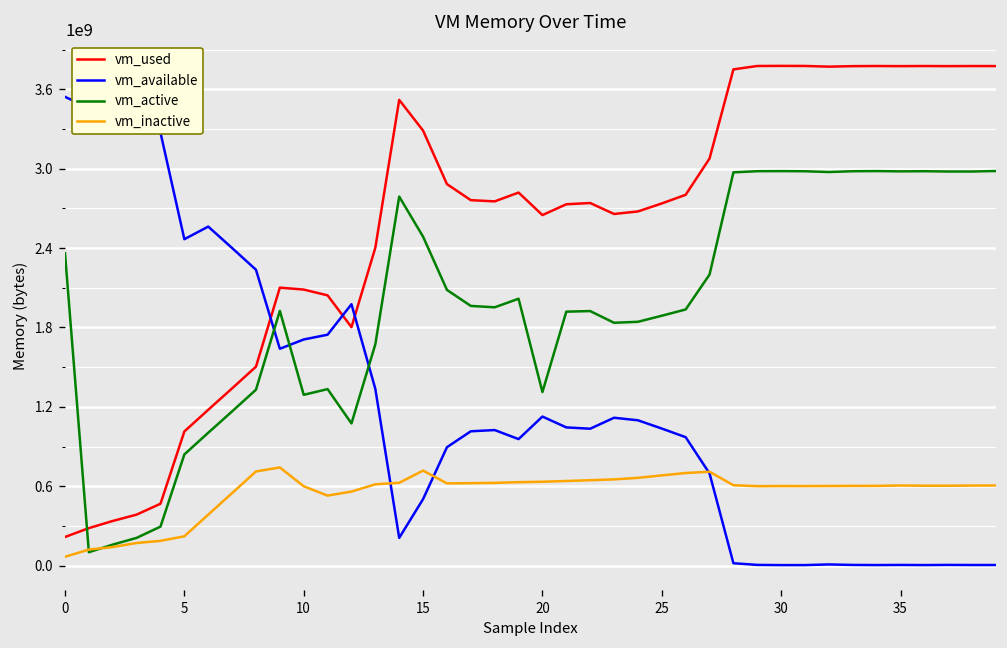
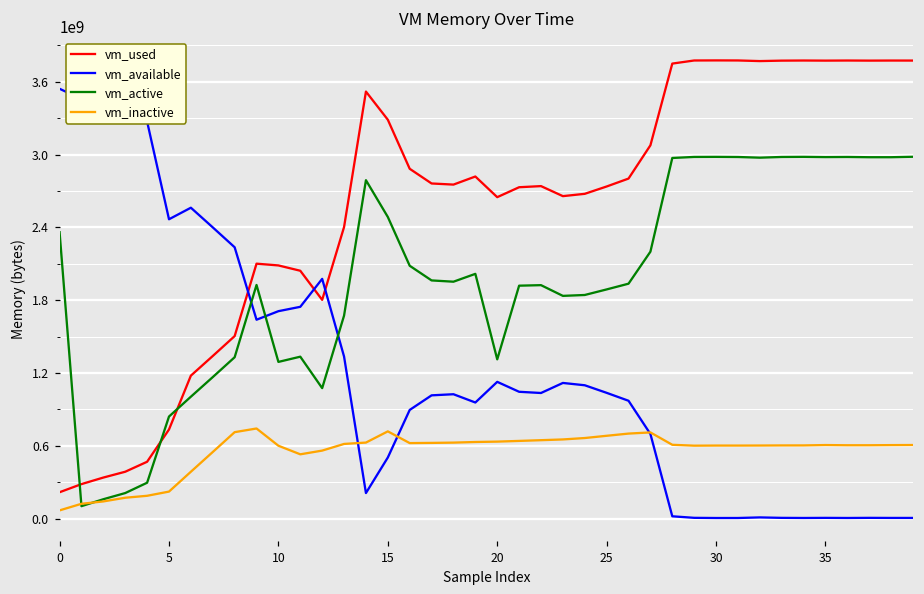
vm_used, 5: 1010000000 -> 730000000
